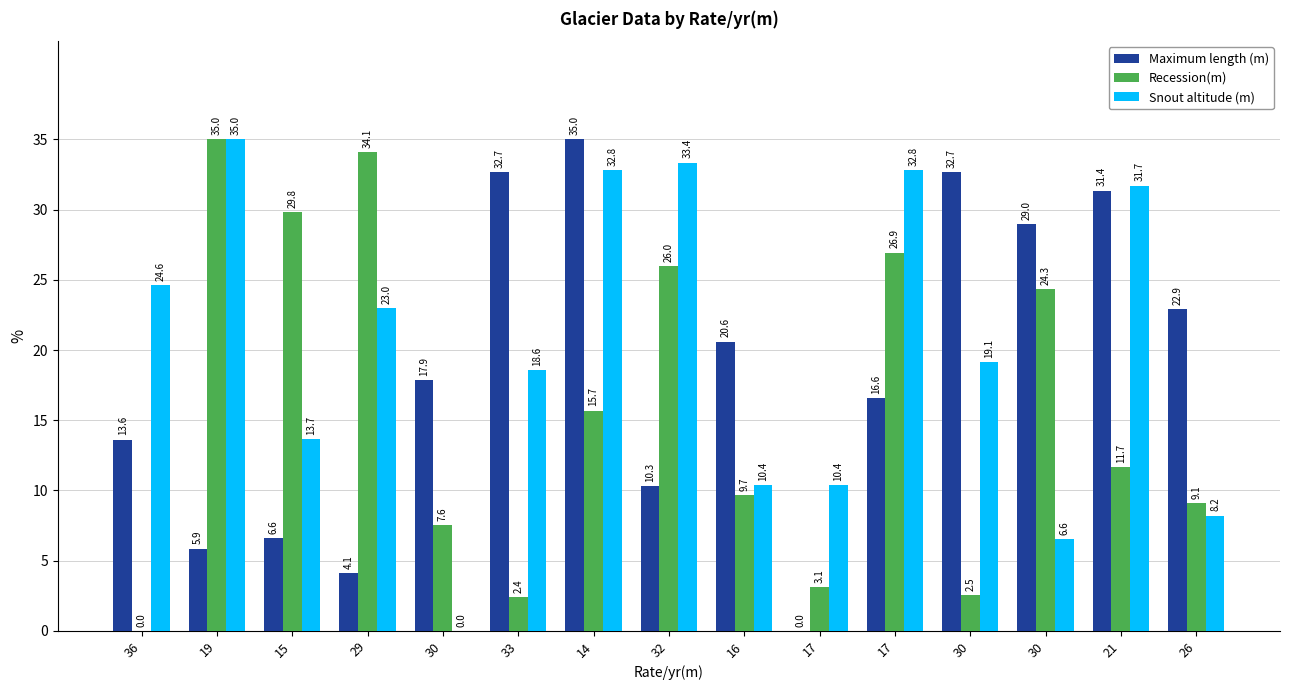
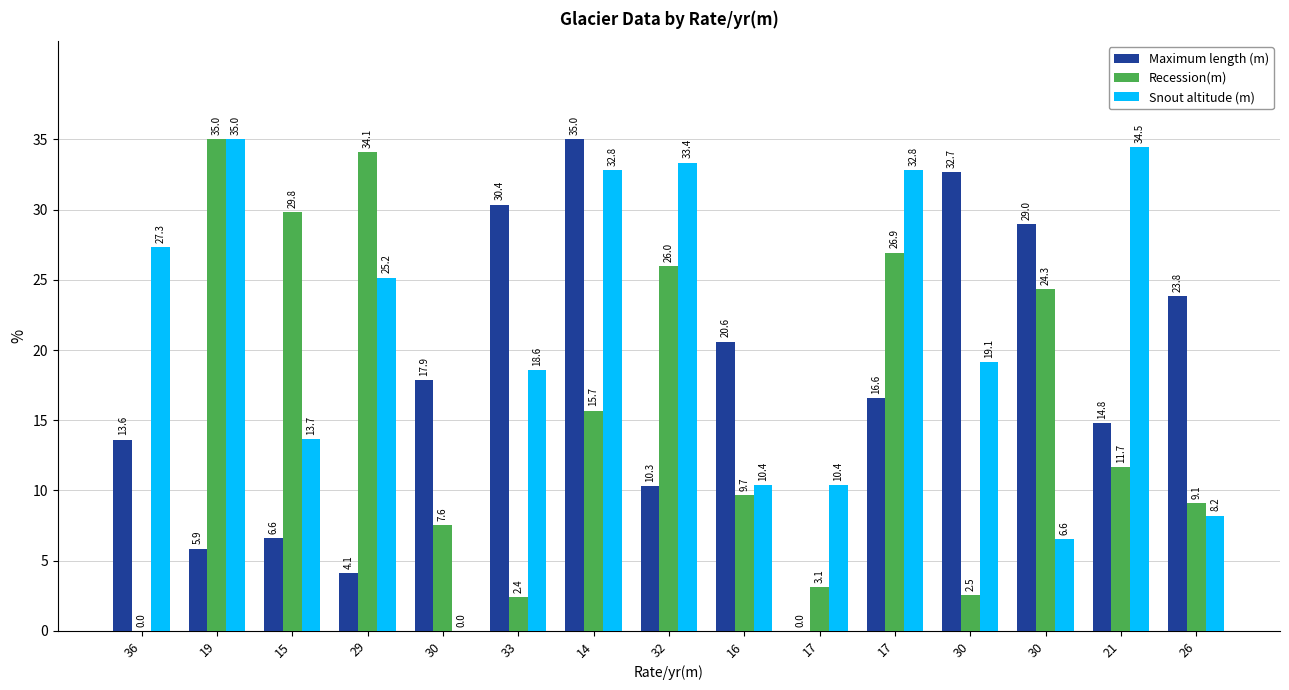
Snout altitude (m), 36: 24.6 -> 27.3
Snout altitude (m), 29: 23.0 -> 25.2
Maximum length (m), 33: 32.7 -> 30.4
Maximum length (m), 21: 31.4 -> 14.8
Snout altitude (m), 21: 31.7 -> 34.5
Maximum length (m), 26: 22.9 -> 23.8
